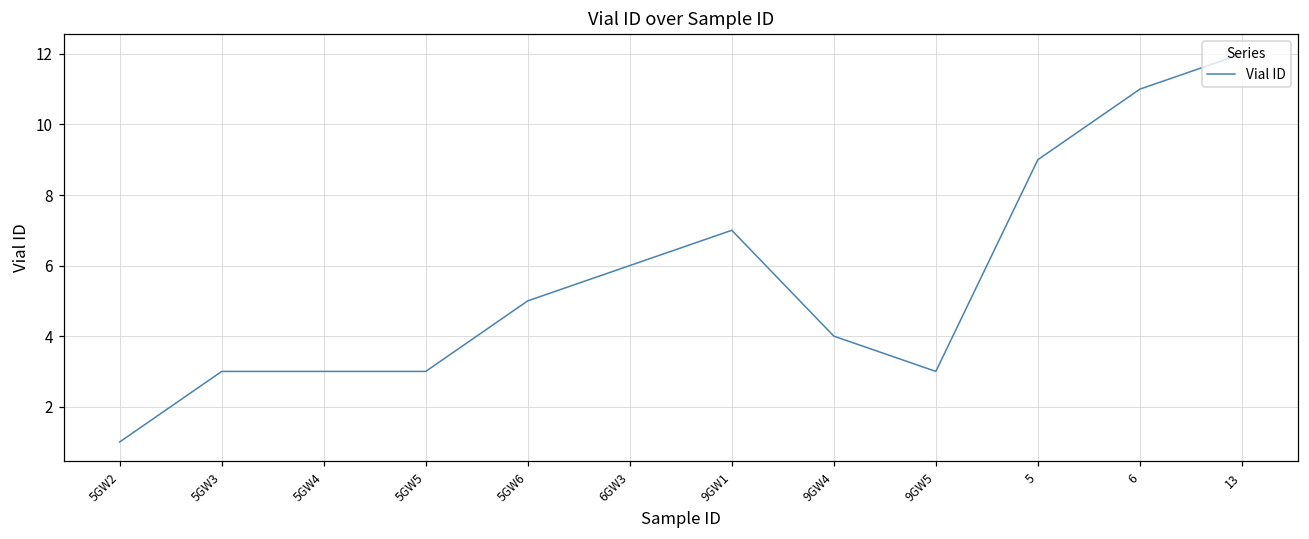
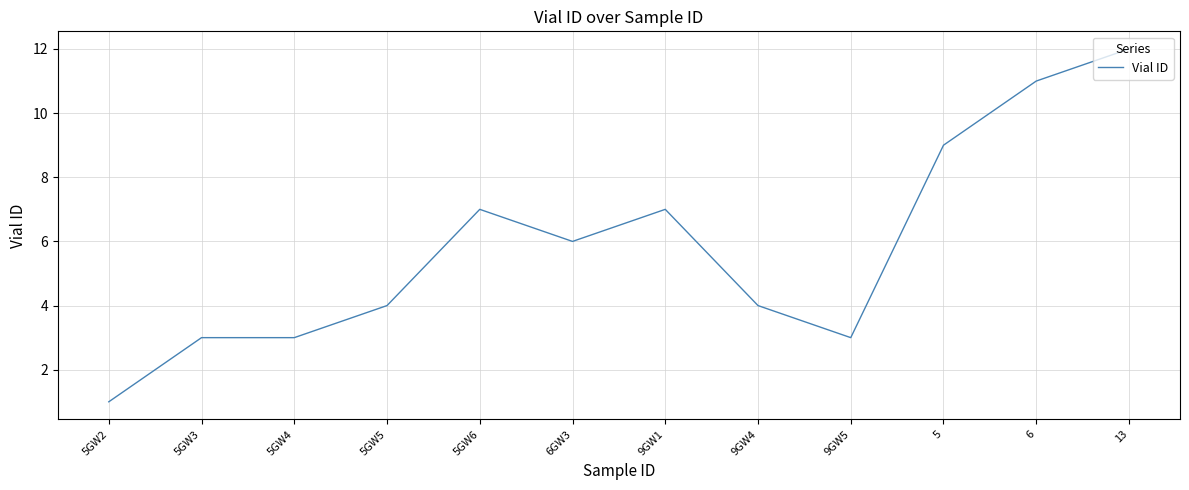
5GW5: 3 -> 4
5GW6: 5 -> 7
